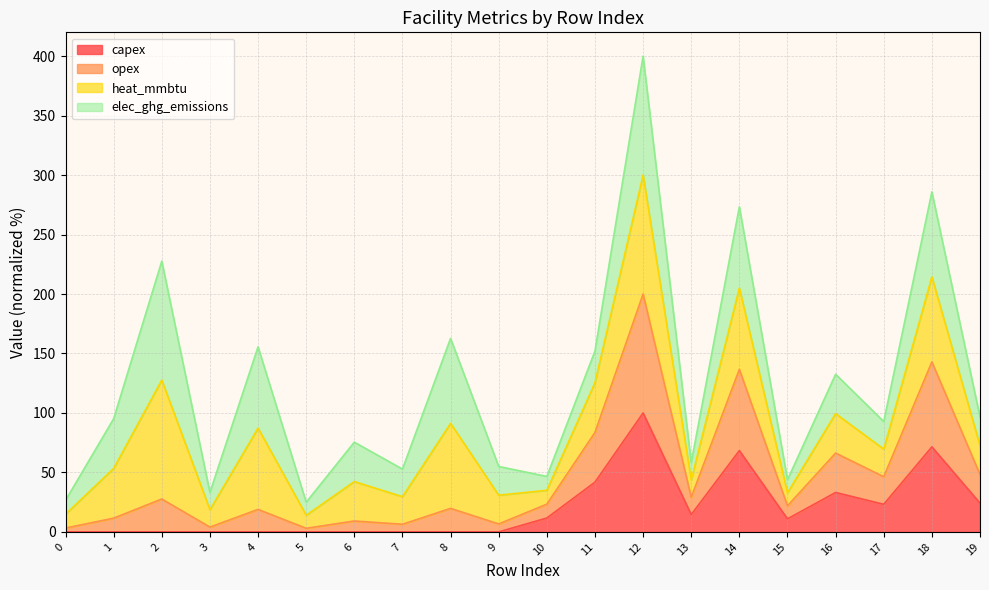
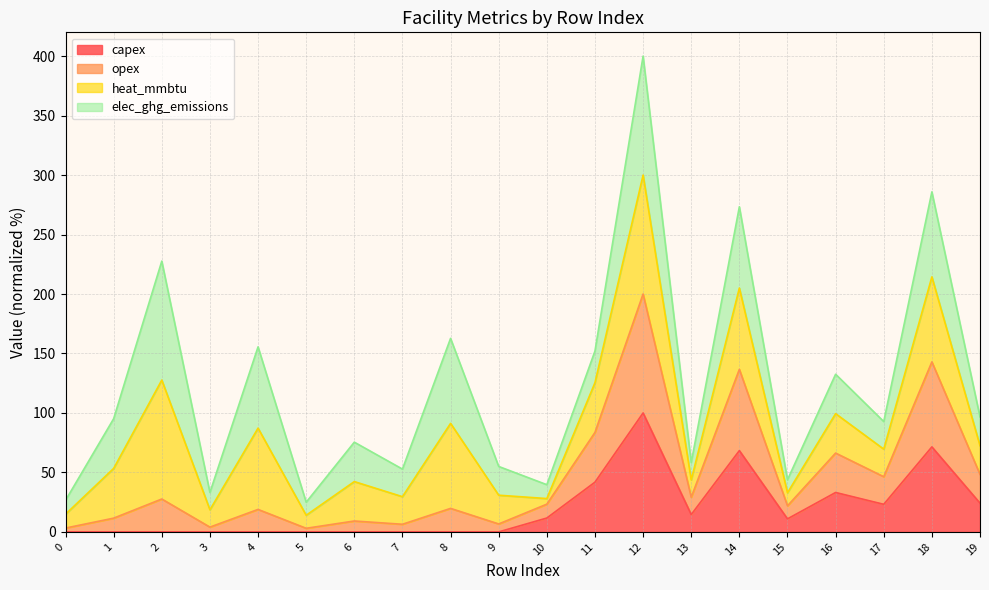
heat_mmbtu, 10: 12 -> 5
